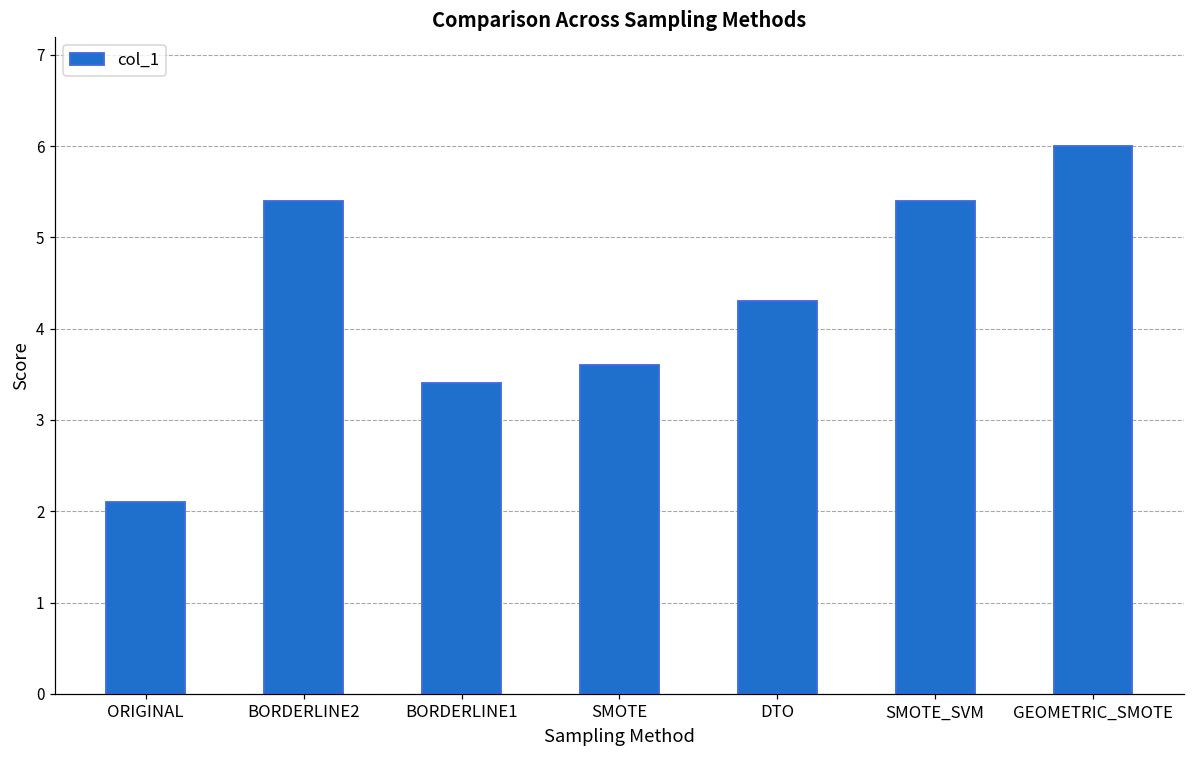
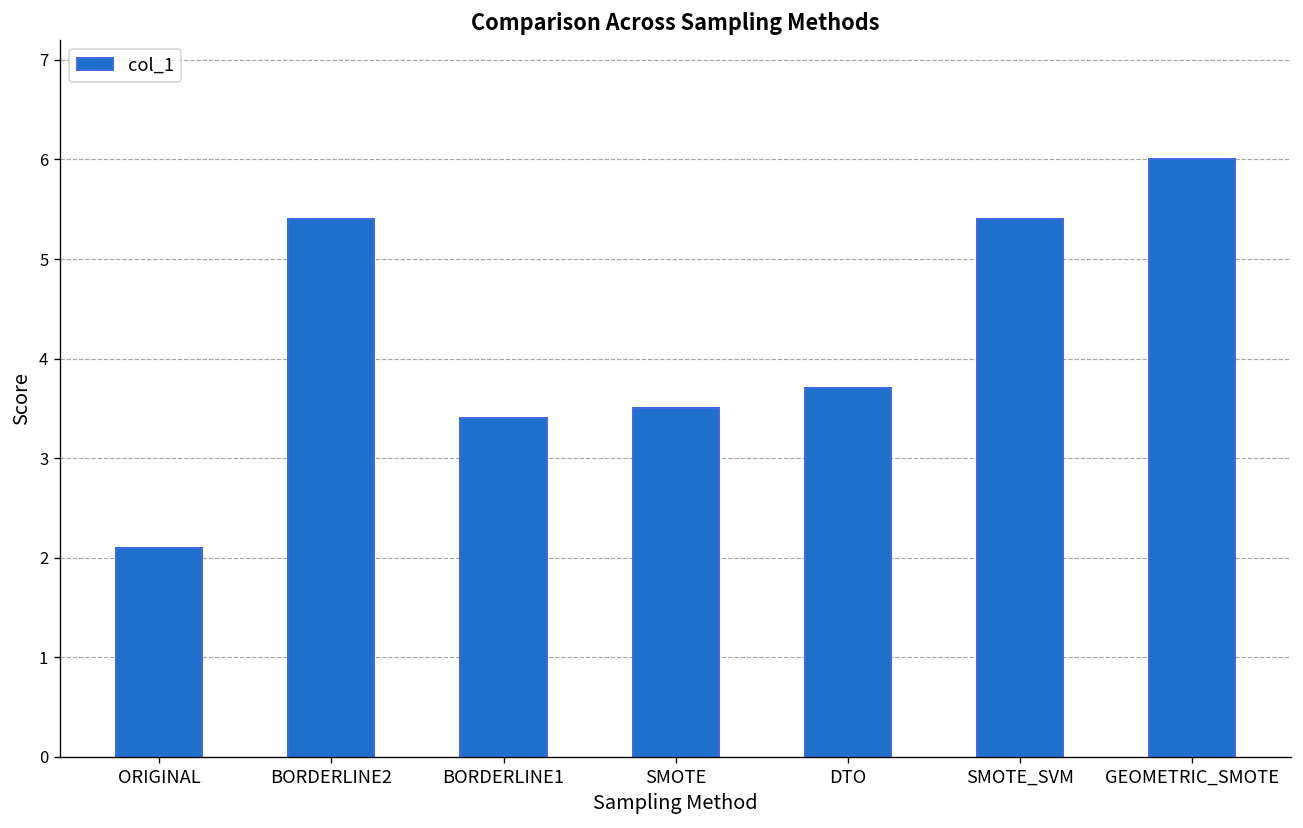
SMOTE: 3.6 -> 3.5
DTO: 4.3 -> 3.7
